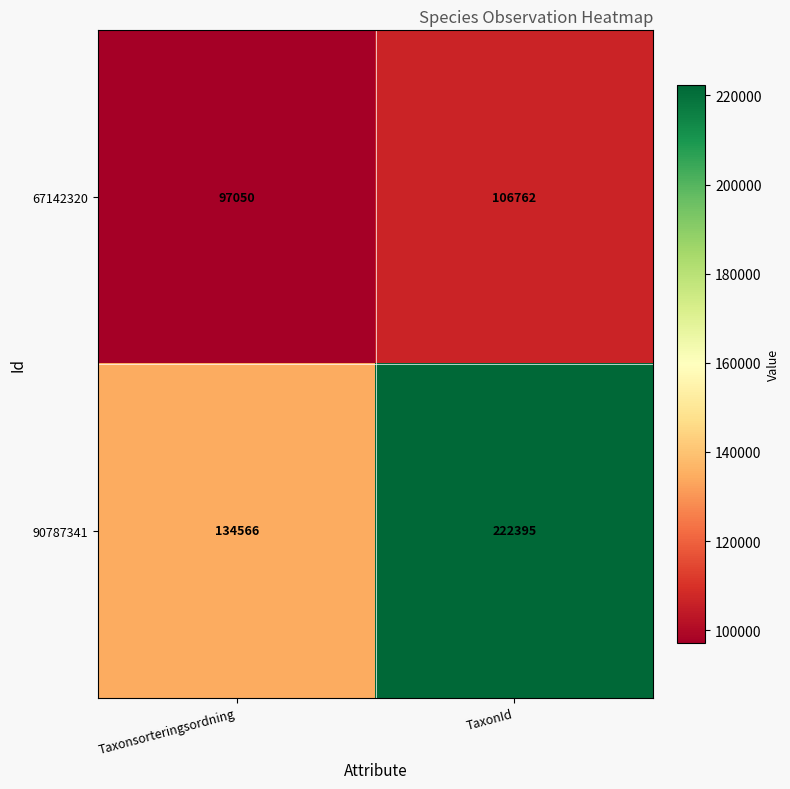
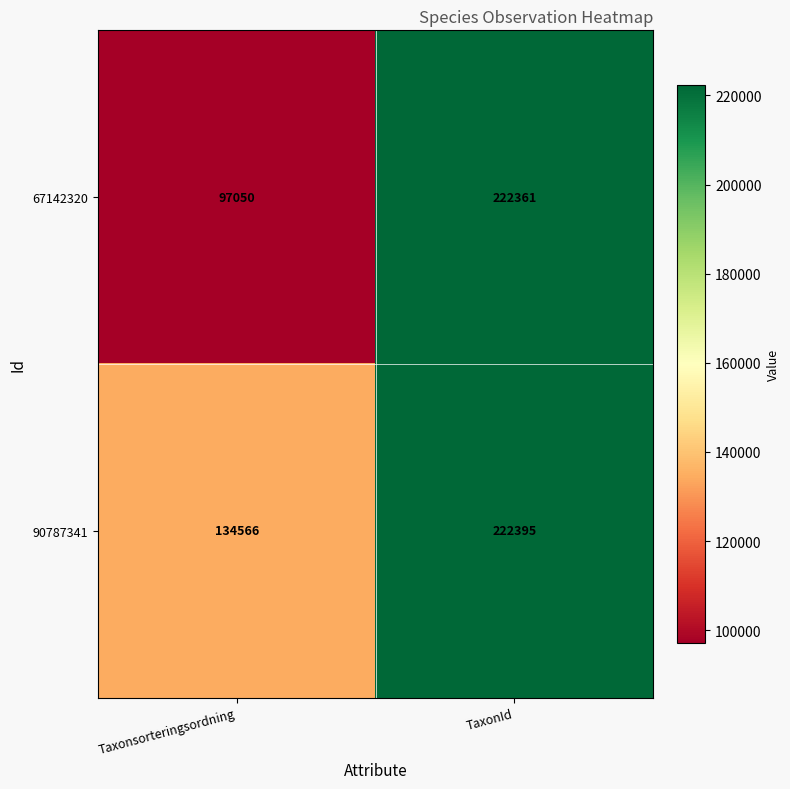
67142320, TaxonId: 106762 -> 222361
